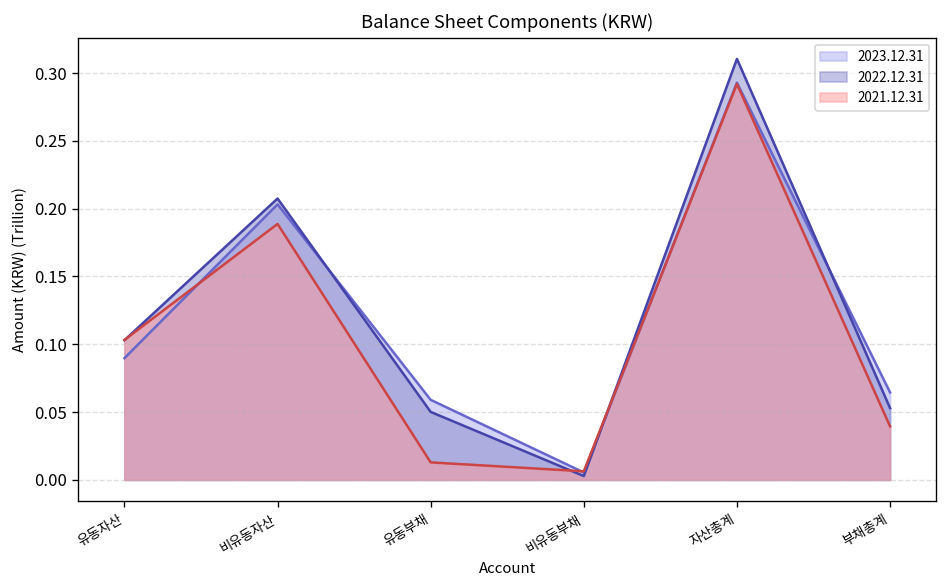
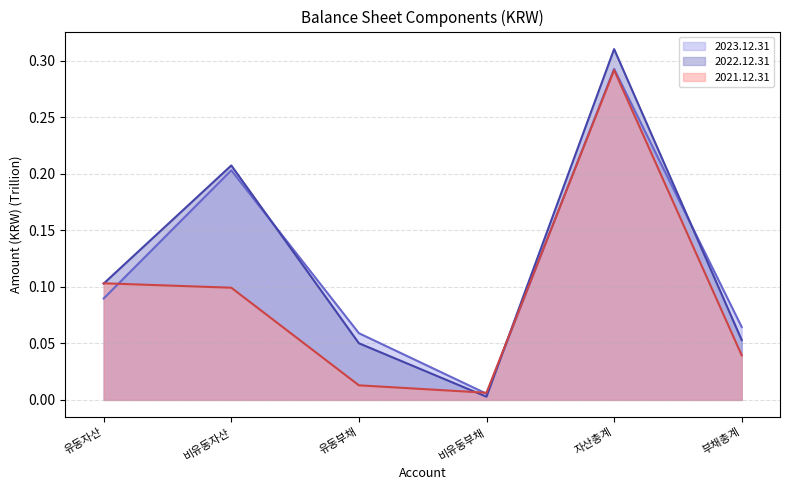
2021.12.31, 비유동자산: 0.189 -> 0.099
